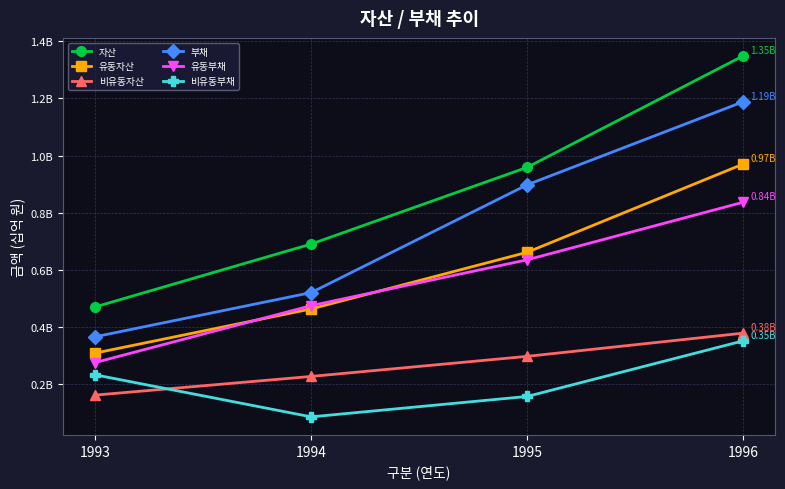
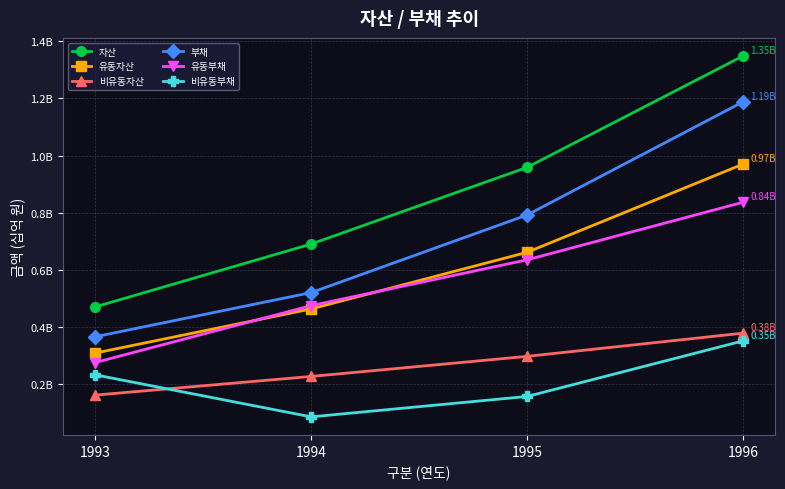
부채, 1995: 900000000 -> 790000000
